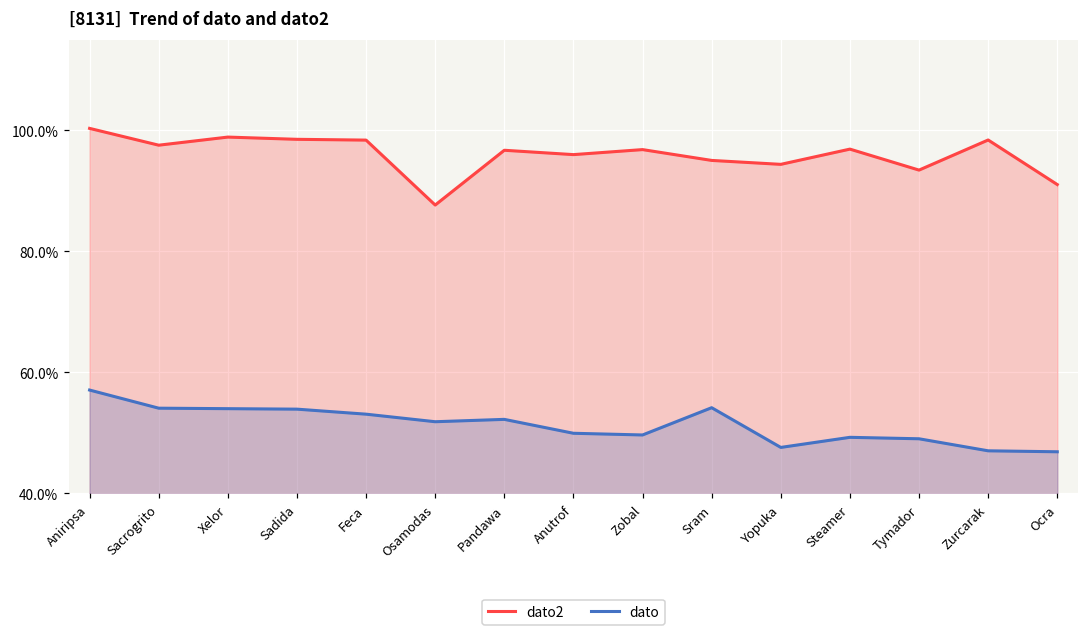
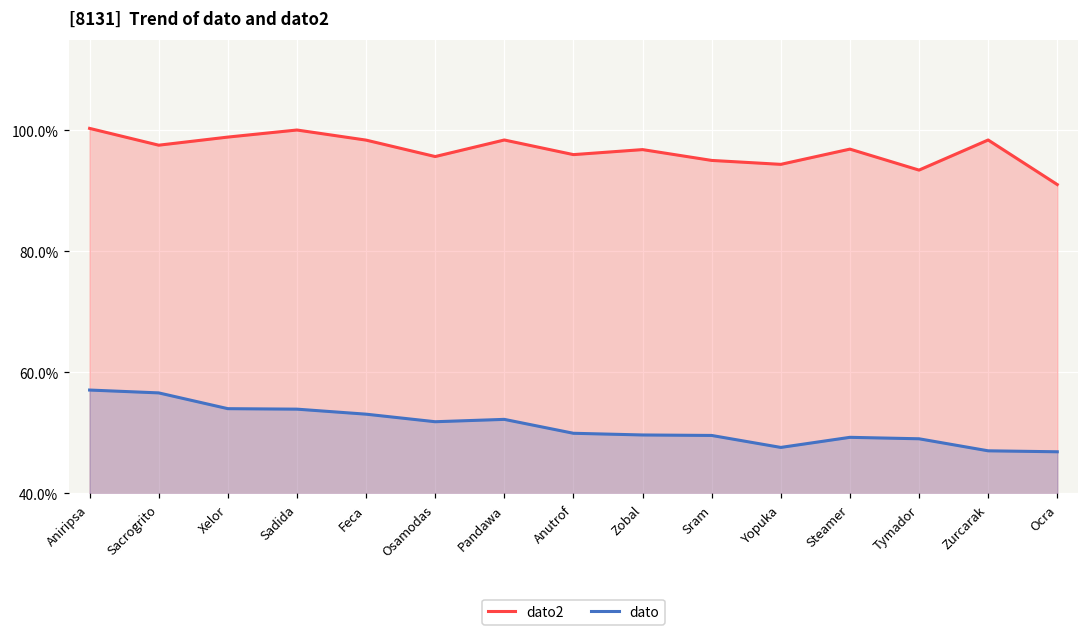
dato, Sacrogrito: 54% -> 57%
dato2, Sadida: 99% -> 100%
dato2, Osamodas: 88% -> 96%
dato2, Pandawa: 97% -> 98%
dato, Sram: 54% -> 50%
